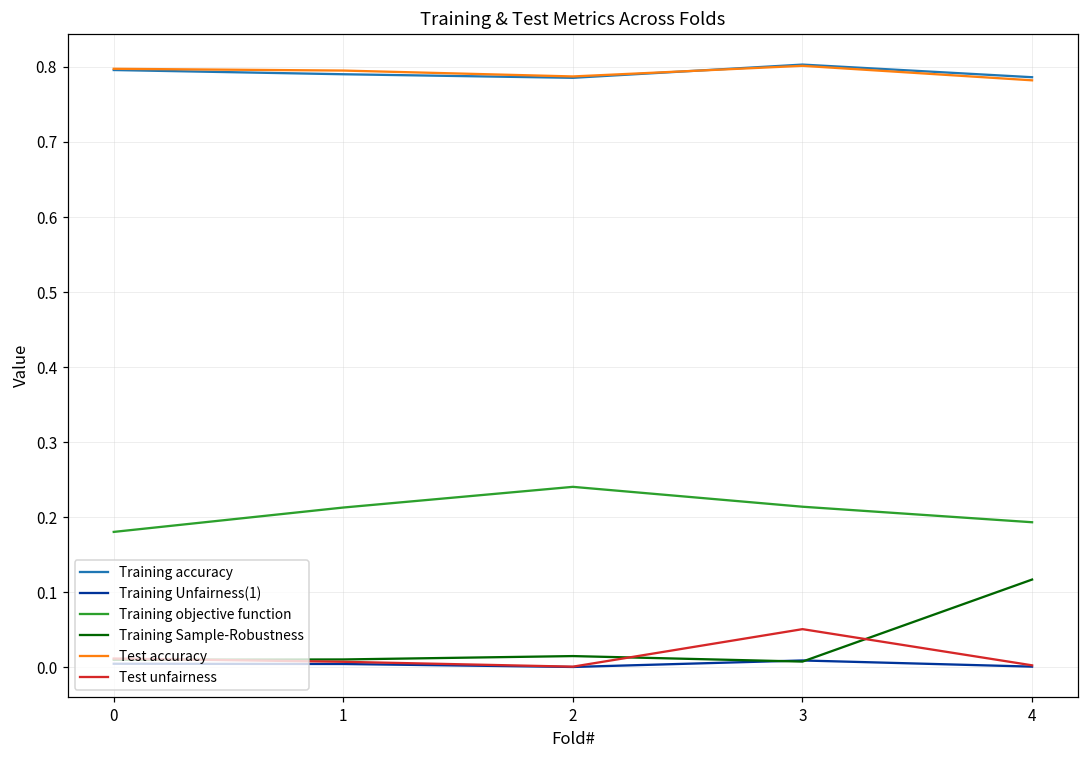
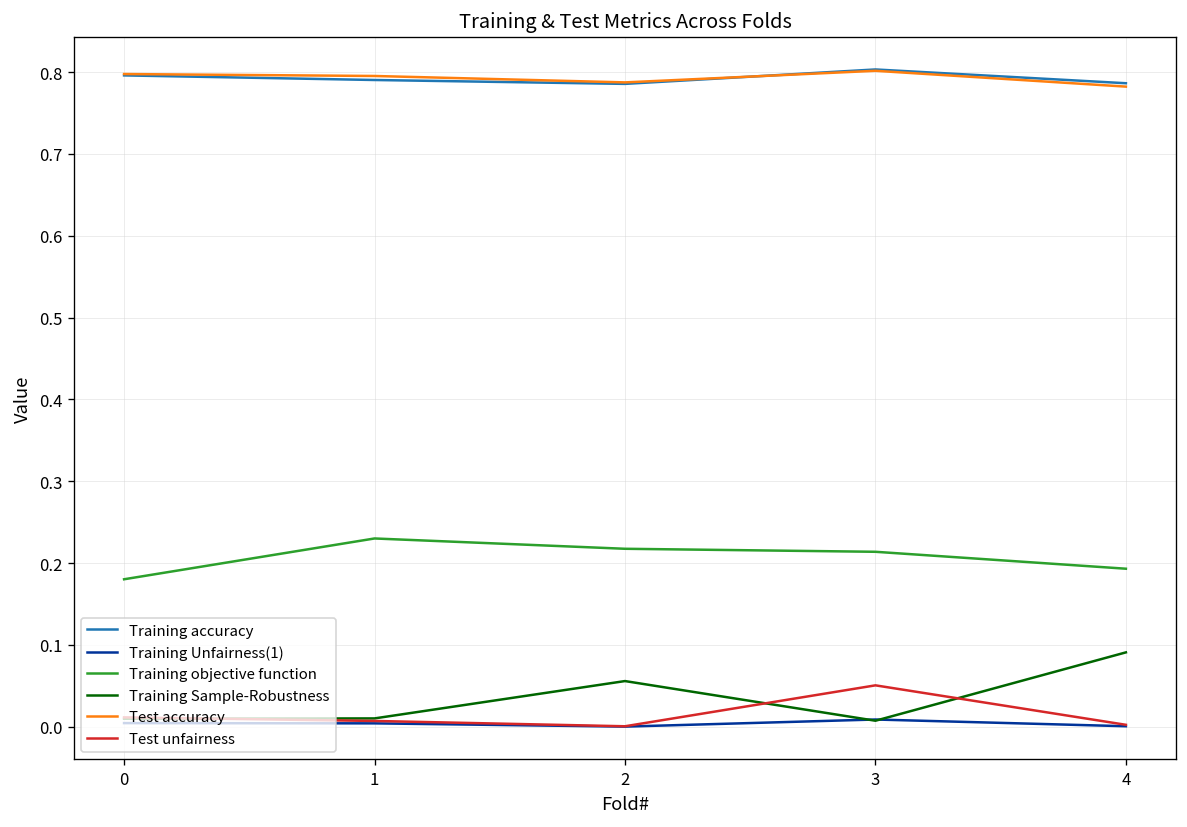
Training objective function, 1: 0.21 -> 0.23
Training objective function, 2: 0.24 -> 0.22
Training Sample-Robustness, 2: 0.01 -> 0.06
Training Sample-Robustness, 4: 0.12 -> 0.09
